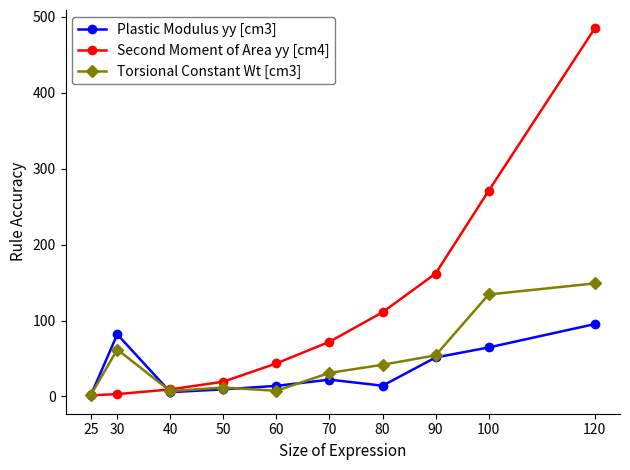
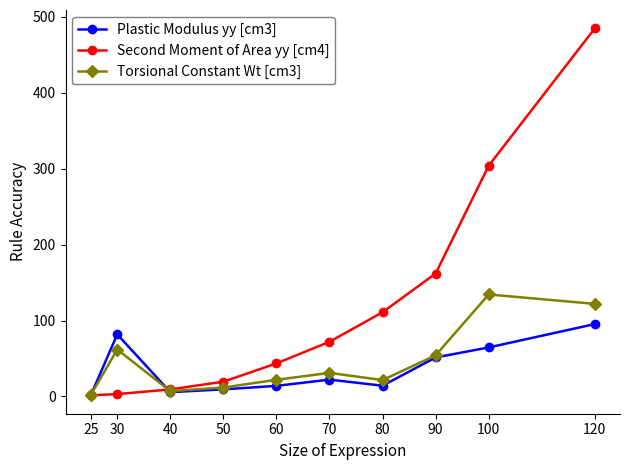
Torsional Constant Wt [cm3], 60: 10 -> 20
Torsional Constant Wt [cm3], 80: 40 -> 20
Second Moment of Area yy [cm4], 100: 270 -> 300
Torsional Constant Wt [cm3], 120: 150 -> 120
